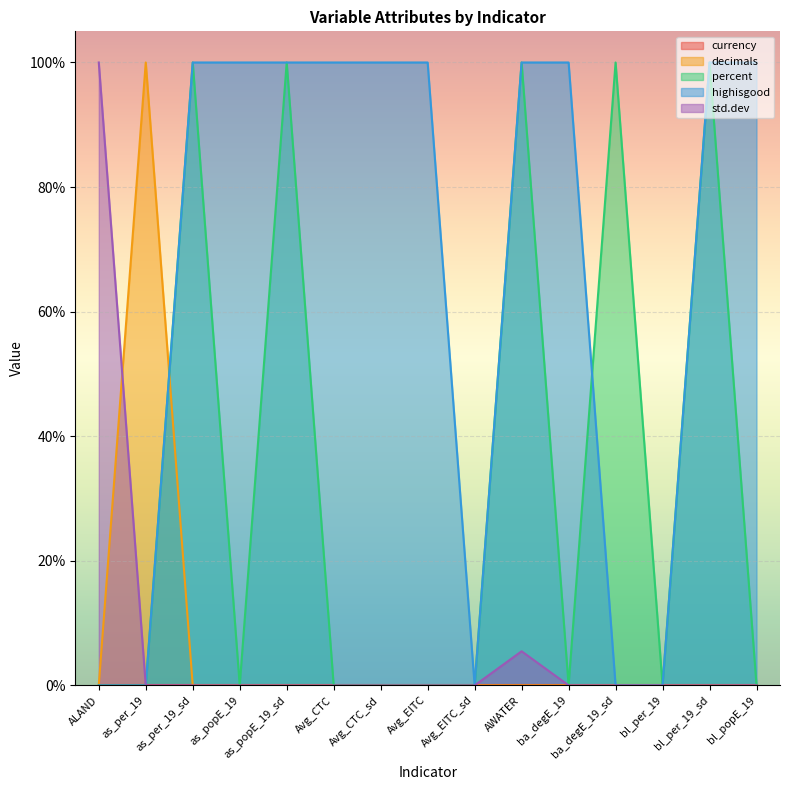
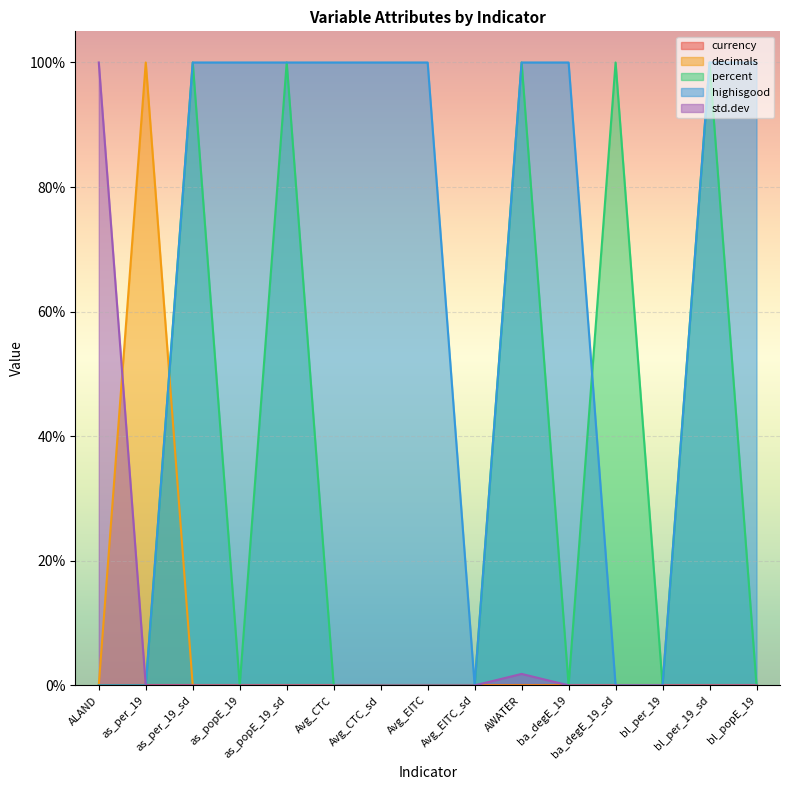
std.dev, AWATER: 5% -> 2%
